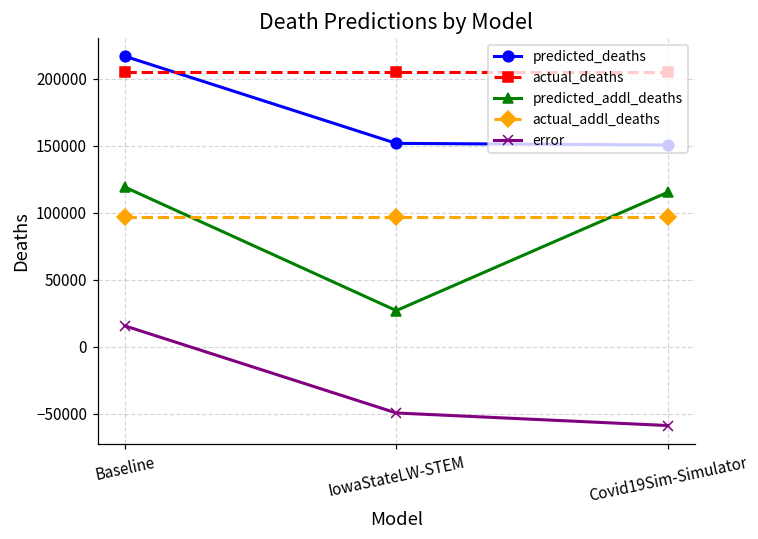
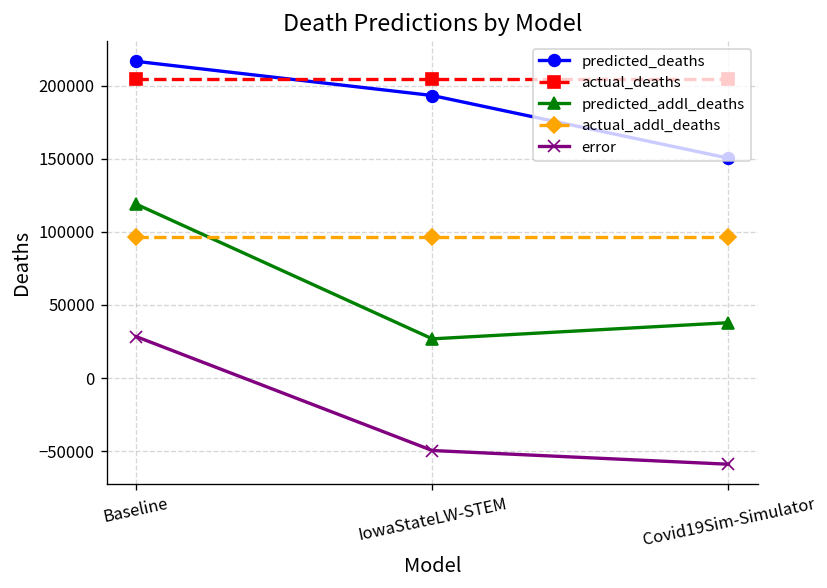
error, Baseline: 15000 -> 28000
predicted_deaths, IowaStateLW-STEM: 152000 -> 193000
predicted_addl_deaths, Covid19Sim-Simulator: 115000 -> 38000
